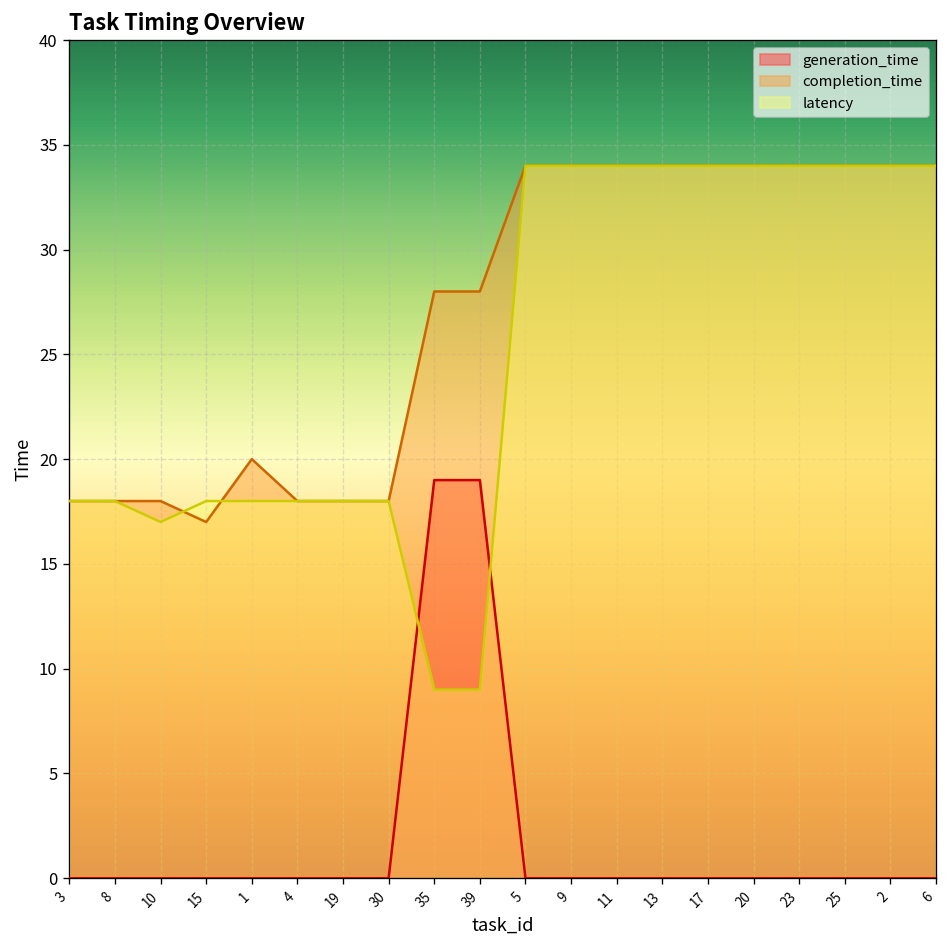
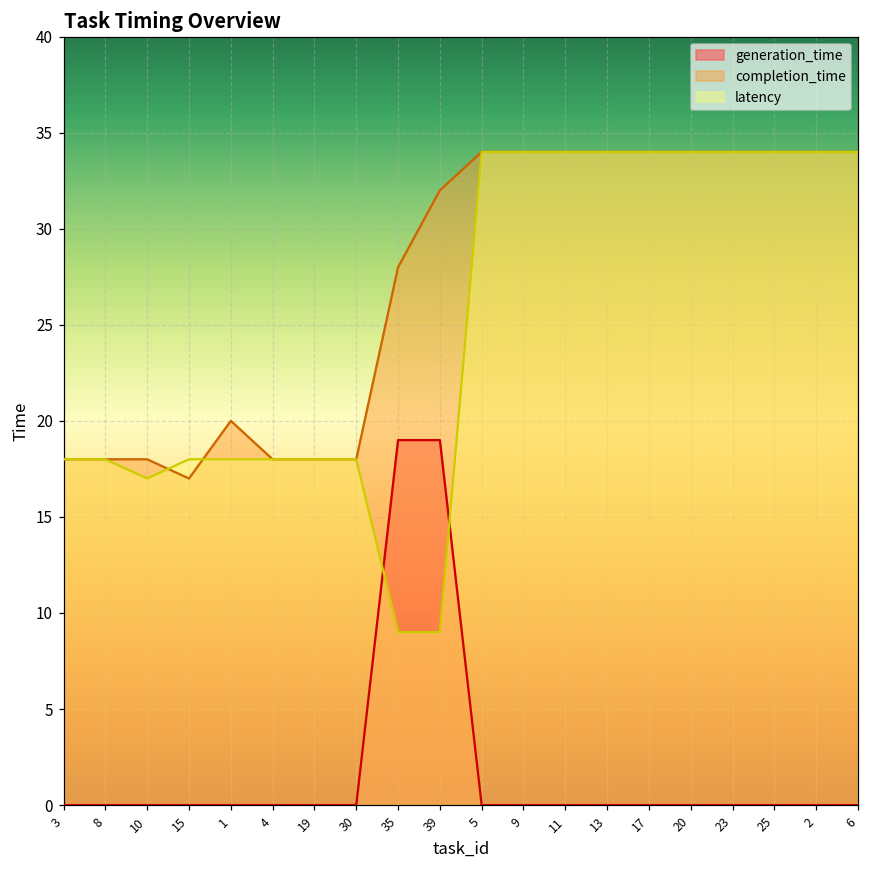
completion_time, 39: 28 -> 32
